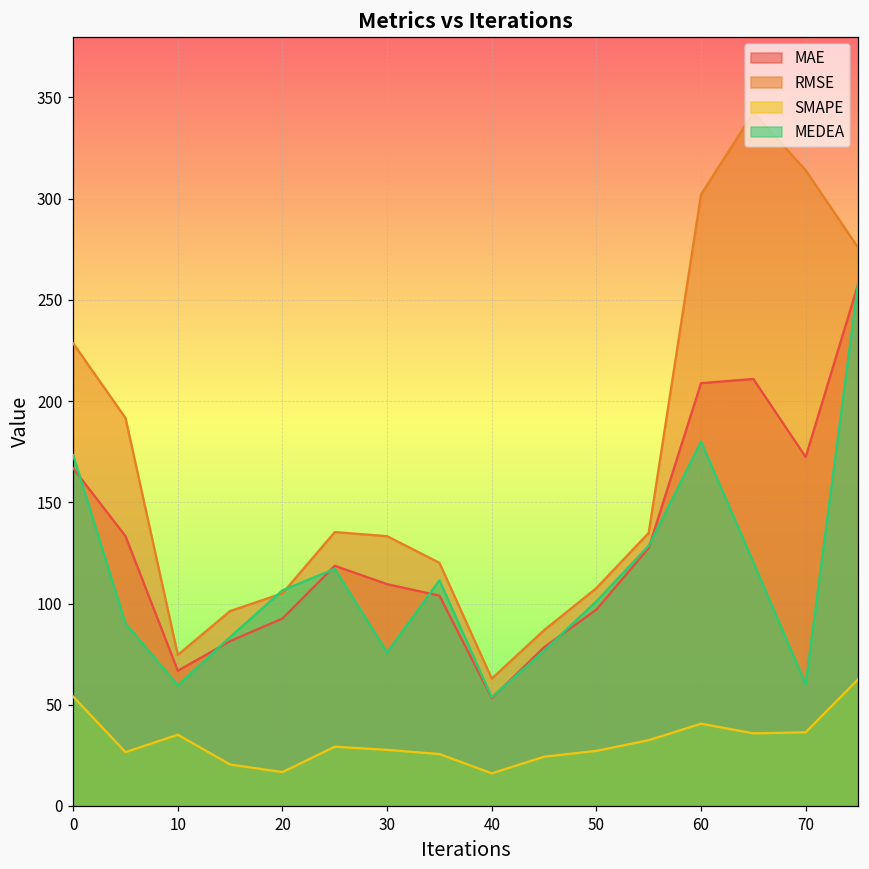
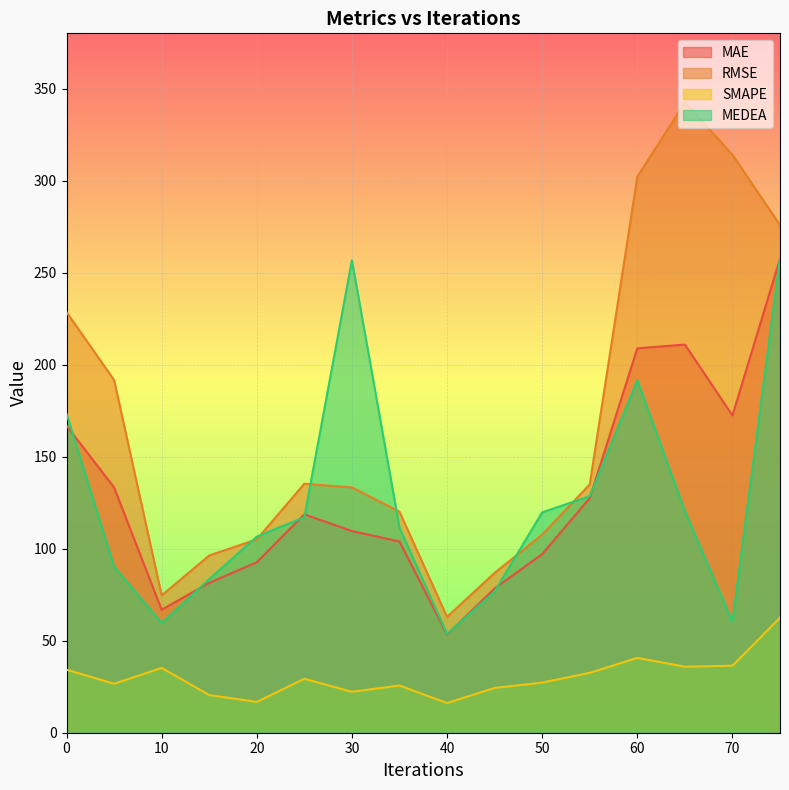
SMAPE, 0: 54 -> 34
SMAPE, 30: 28 -> 22
MEDEA, 30: 76 -> 257
MEDEA, 50: 101 -> 120
MEDEA, 60: 180 -> 192
